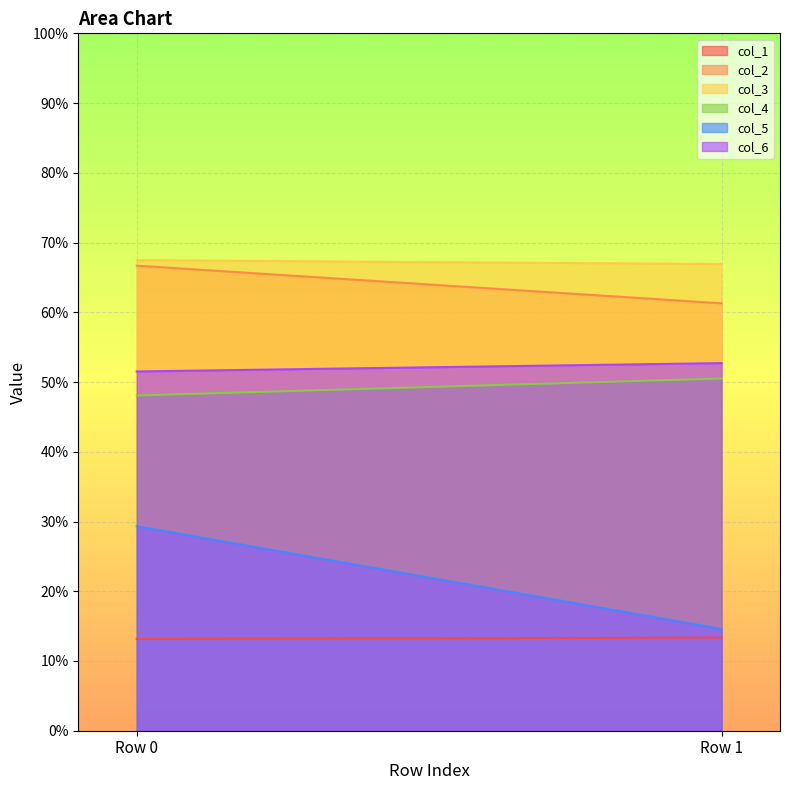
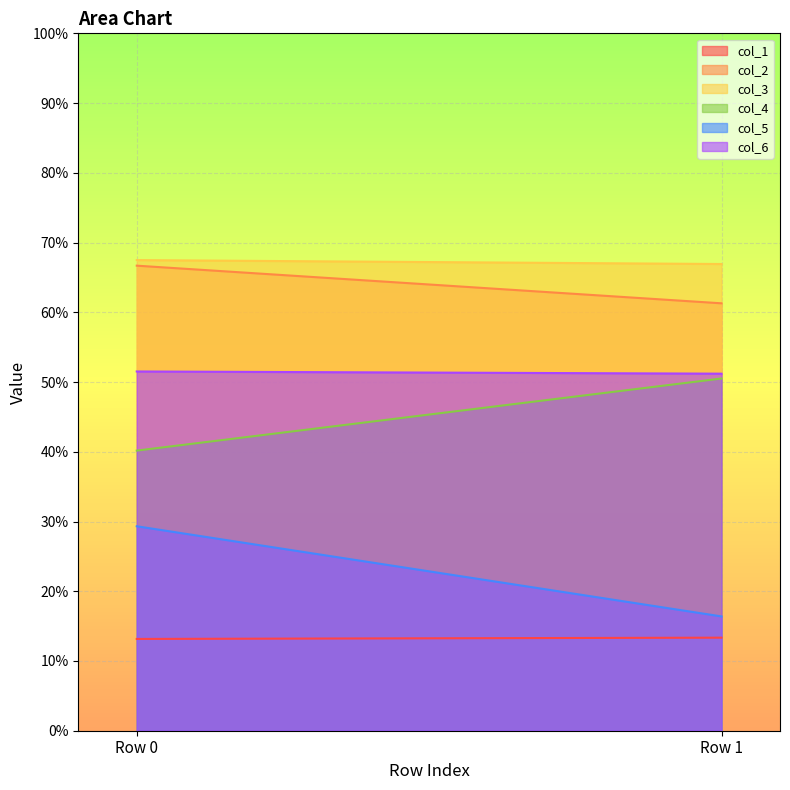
col_4, Row 0: 48% -> 40%
col_5, Row 1: 15% -> 16%
col_6, Row 1: 53% -> 51%
